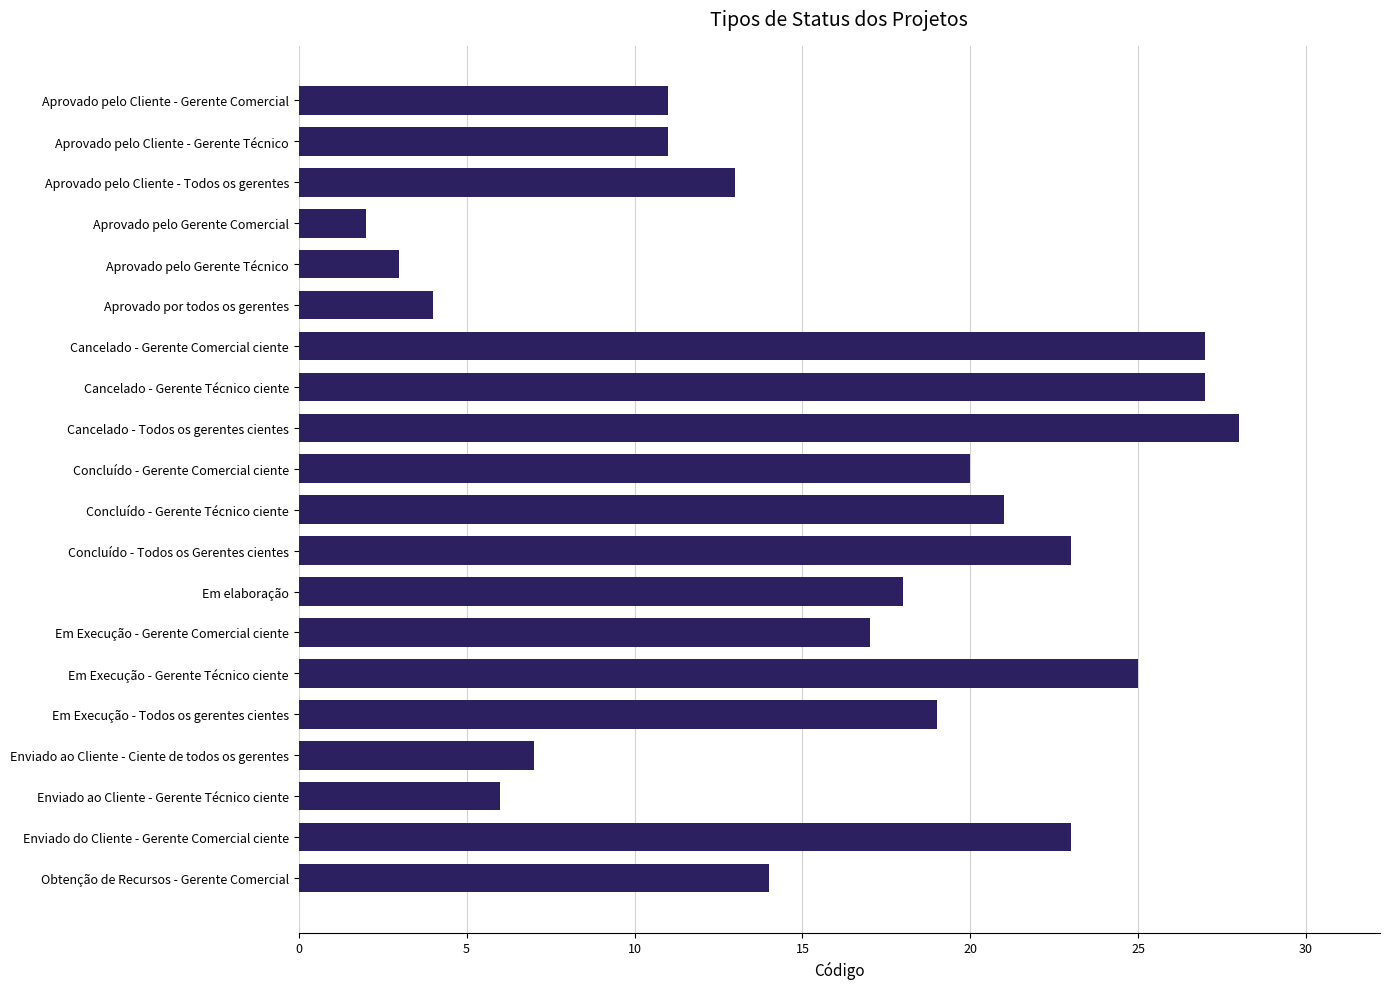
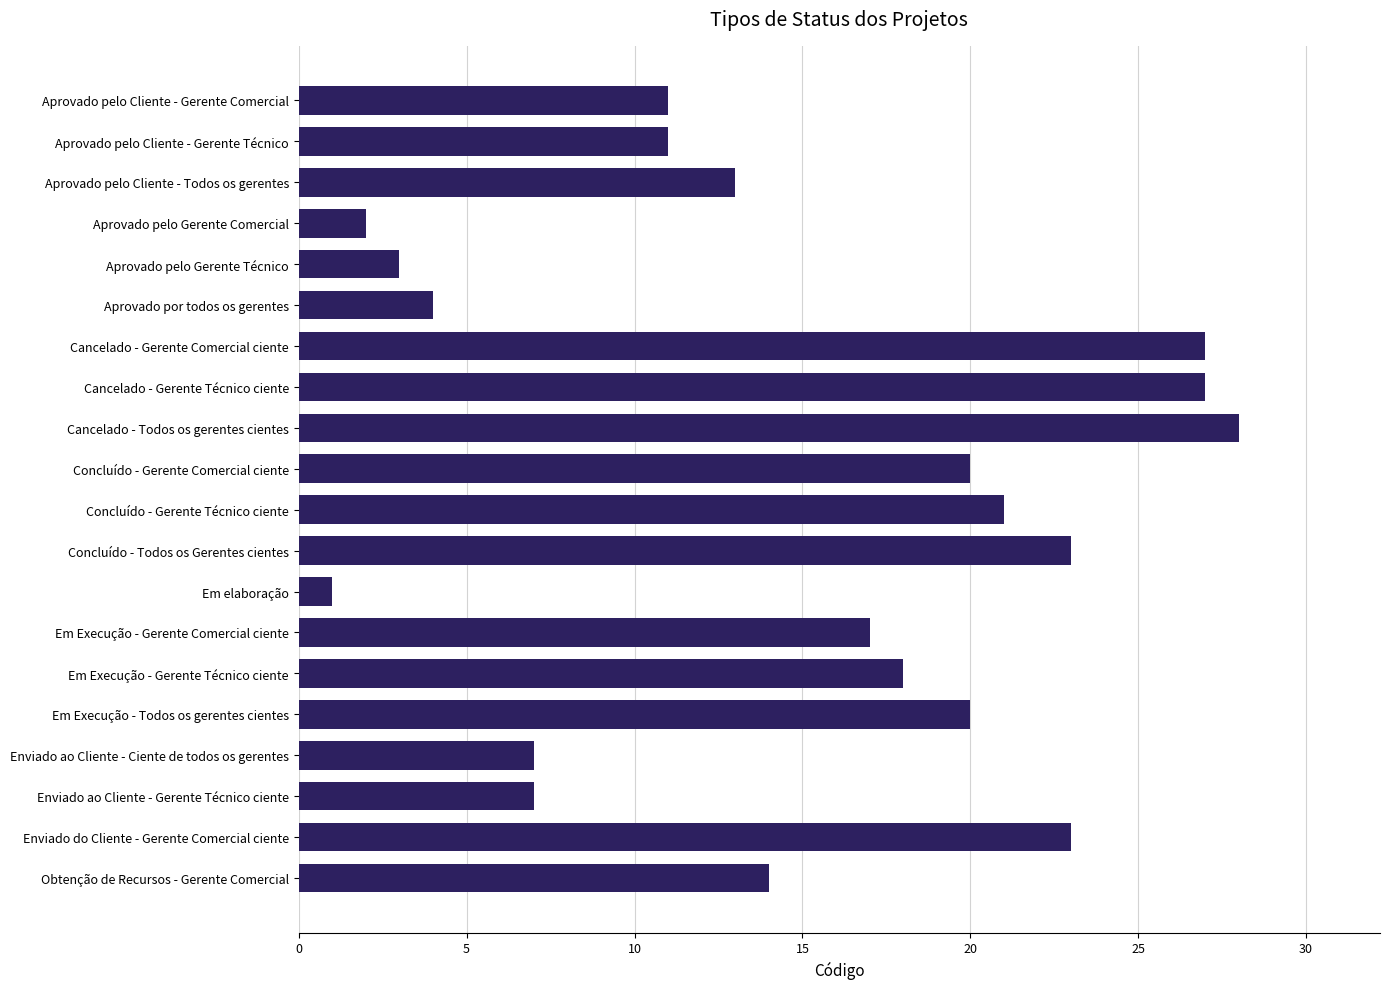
Em elaboração: 18 -> 1
Em Execução - Gerente Técnico ciente: 25 -> 18
Em Execução - Todos os gerentes cientes: 19 -> 20
Enviado ao Cliente - Gerente Técnico ciente: 6 -> 7
